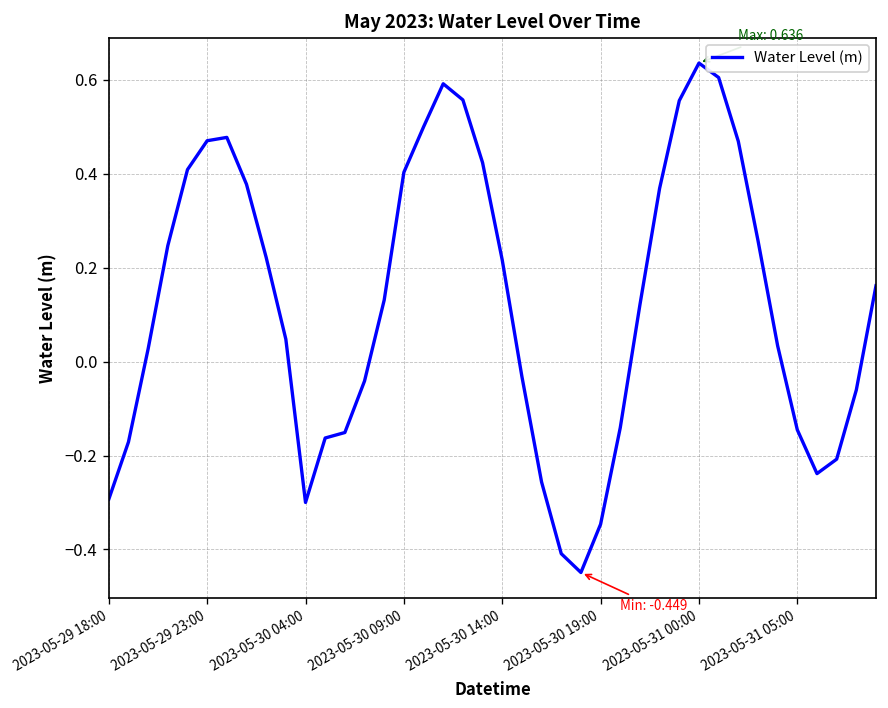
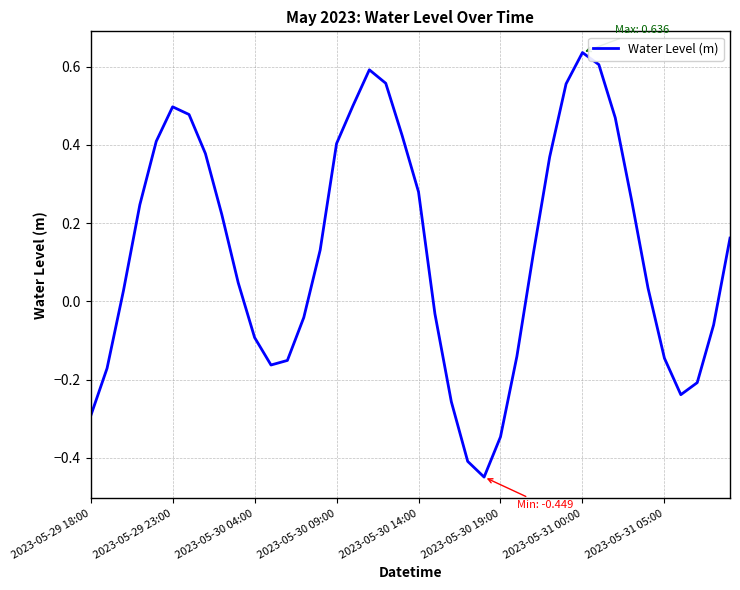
2023-05-29 23:00: 0.47 -> 0.50
2023-05-30 04:00: -0.30 -> -0.09
2023-05-30 14:00: 0.22 -> 0.28
